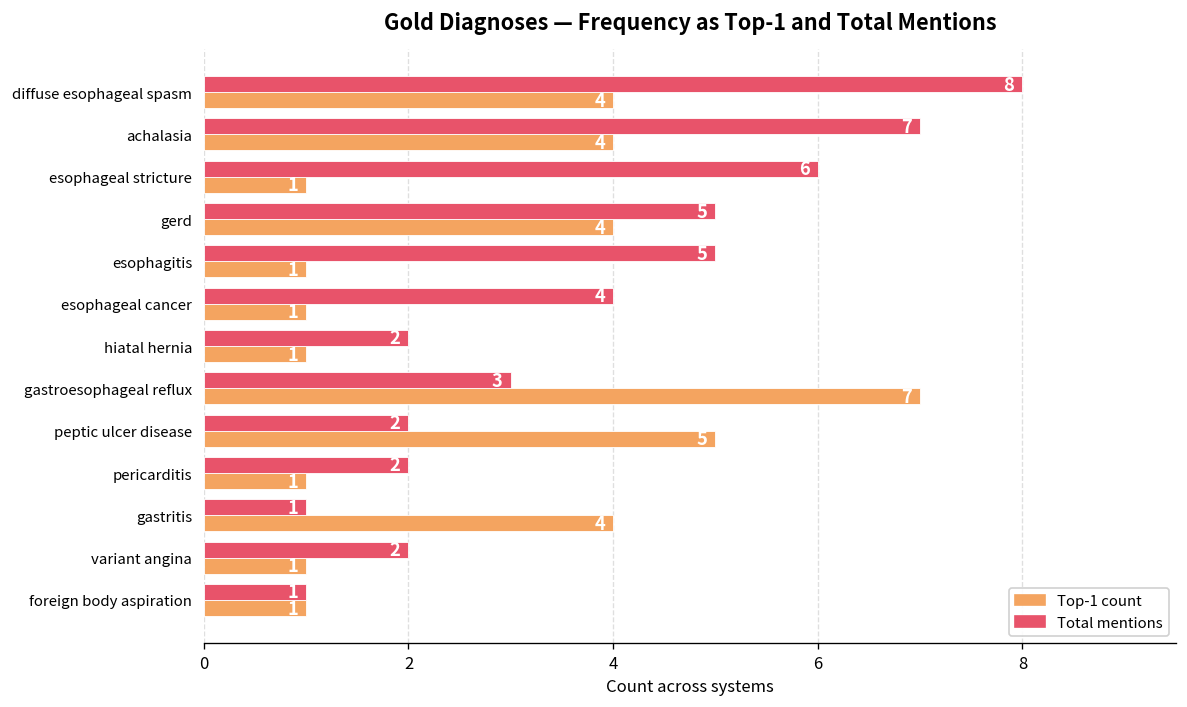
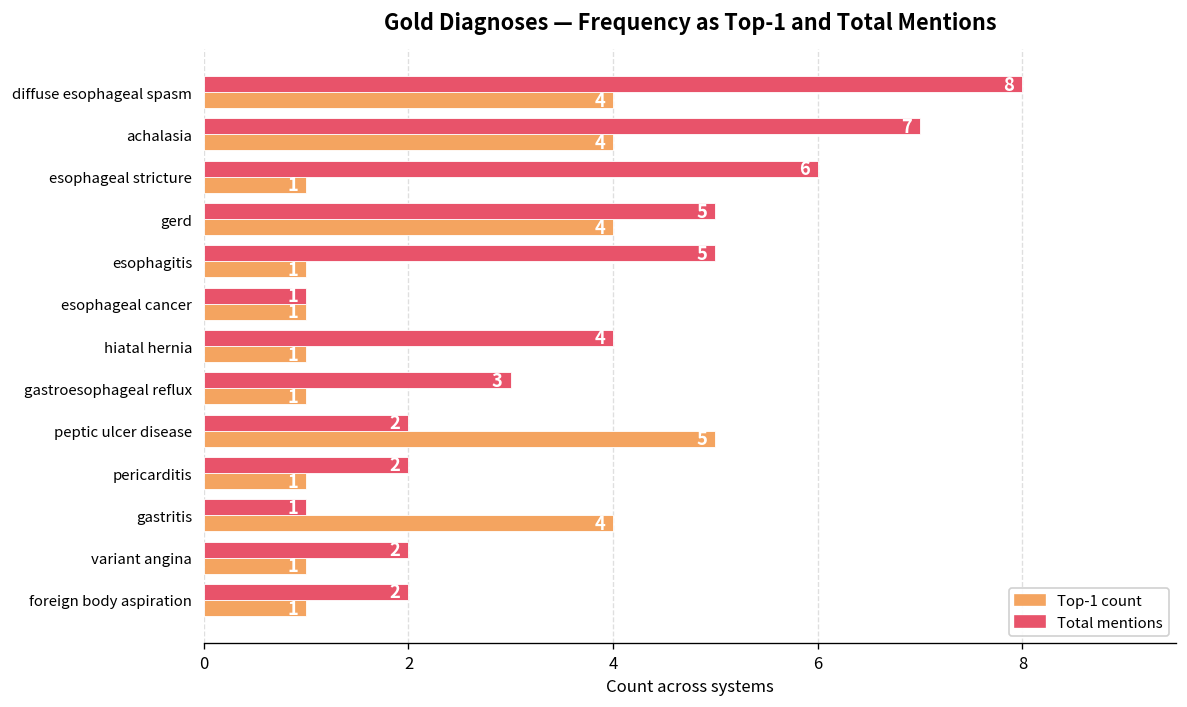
Total mentions, esophageal cancer: 4 -> 1
Total mentions, hiatal hernia: 2 -> 4
Top-1 count, gastroesophageal reflux: 7 -> 1
Total mentions, foreign body aspiration: 1 -> 2
